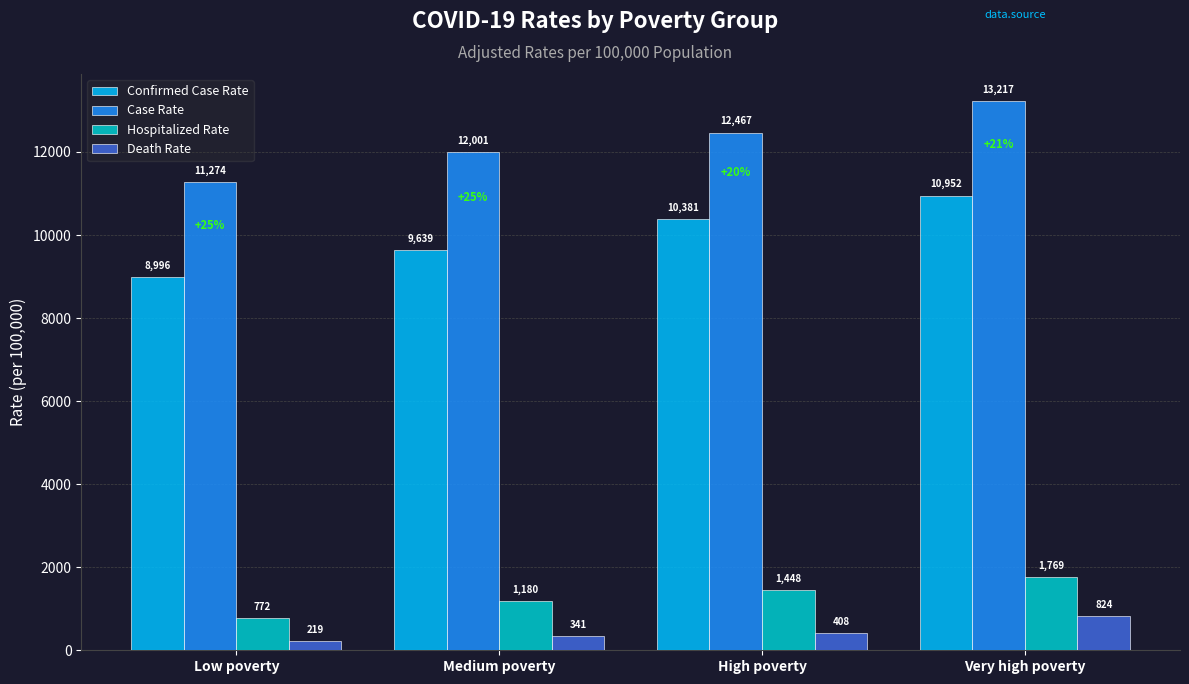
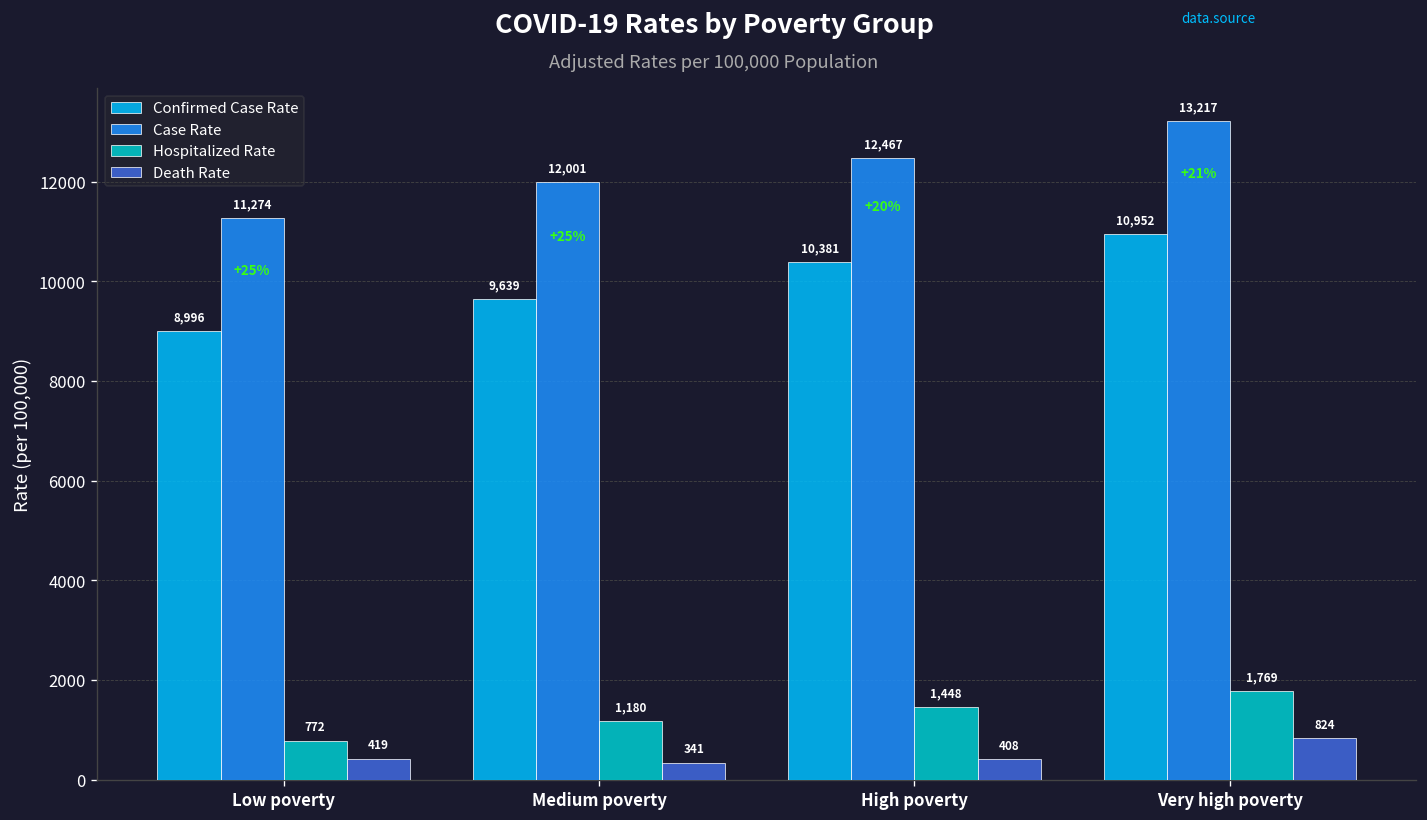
Death Rate, Low poverty: 219 -> 419
